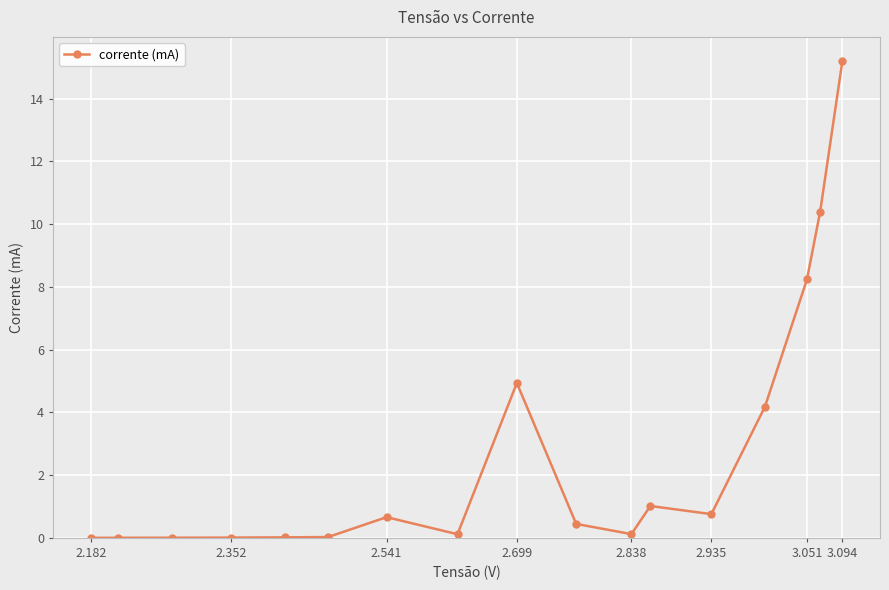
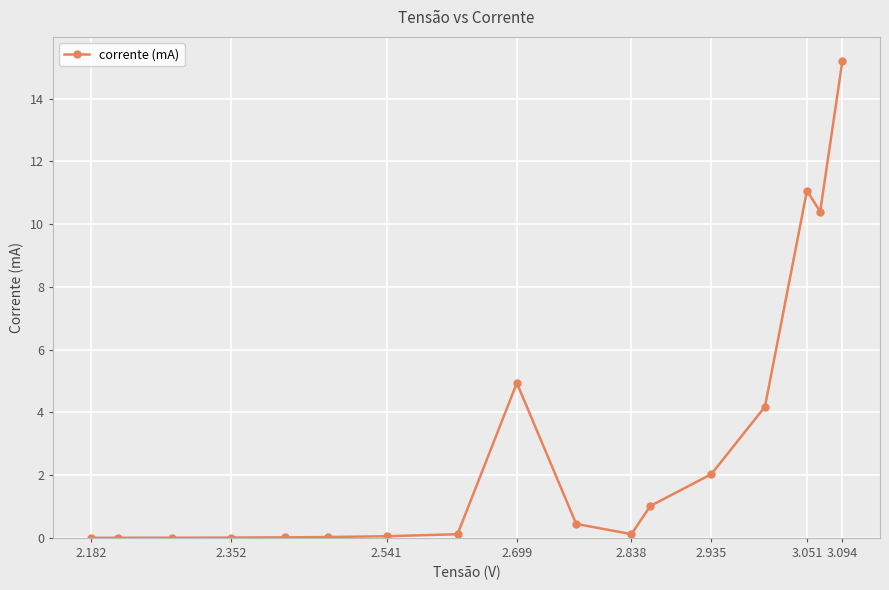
2.541: 0.7 -> 0.1
2.935: 0.8 -> 2.0
3.051: 8.2 -> 11.1
